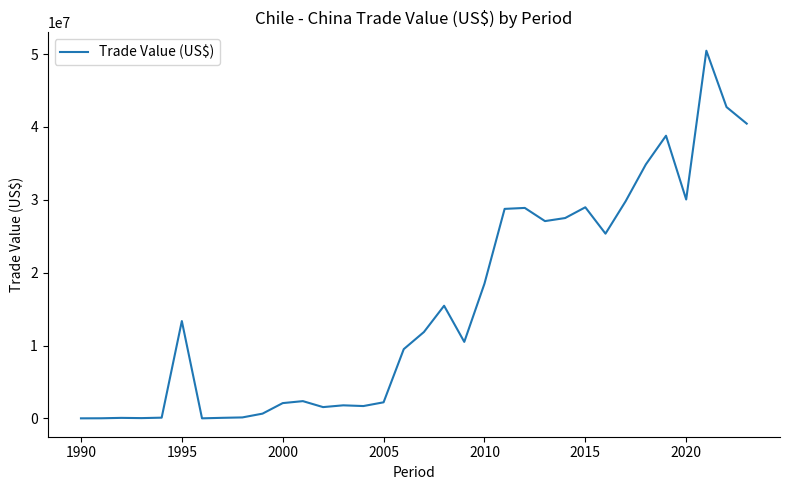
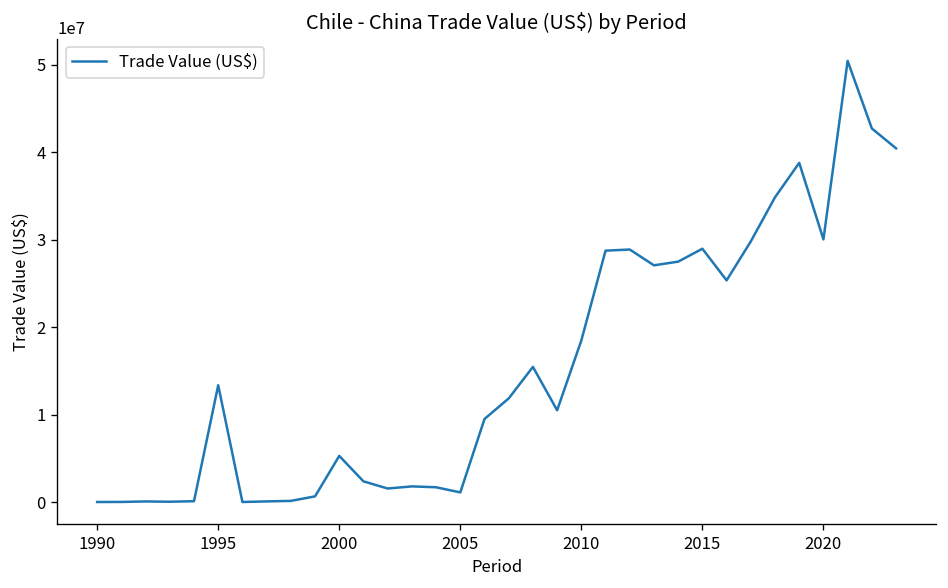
2000: 2000000 -> 5000000
2005: 2000000 -> 1000000
